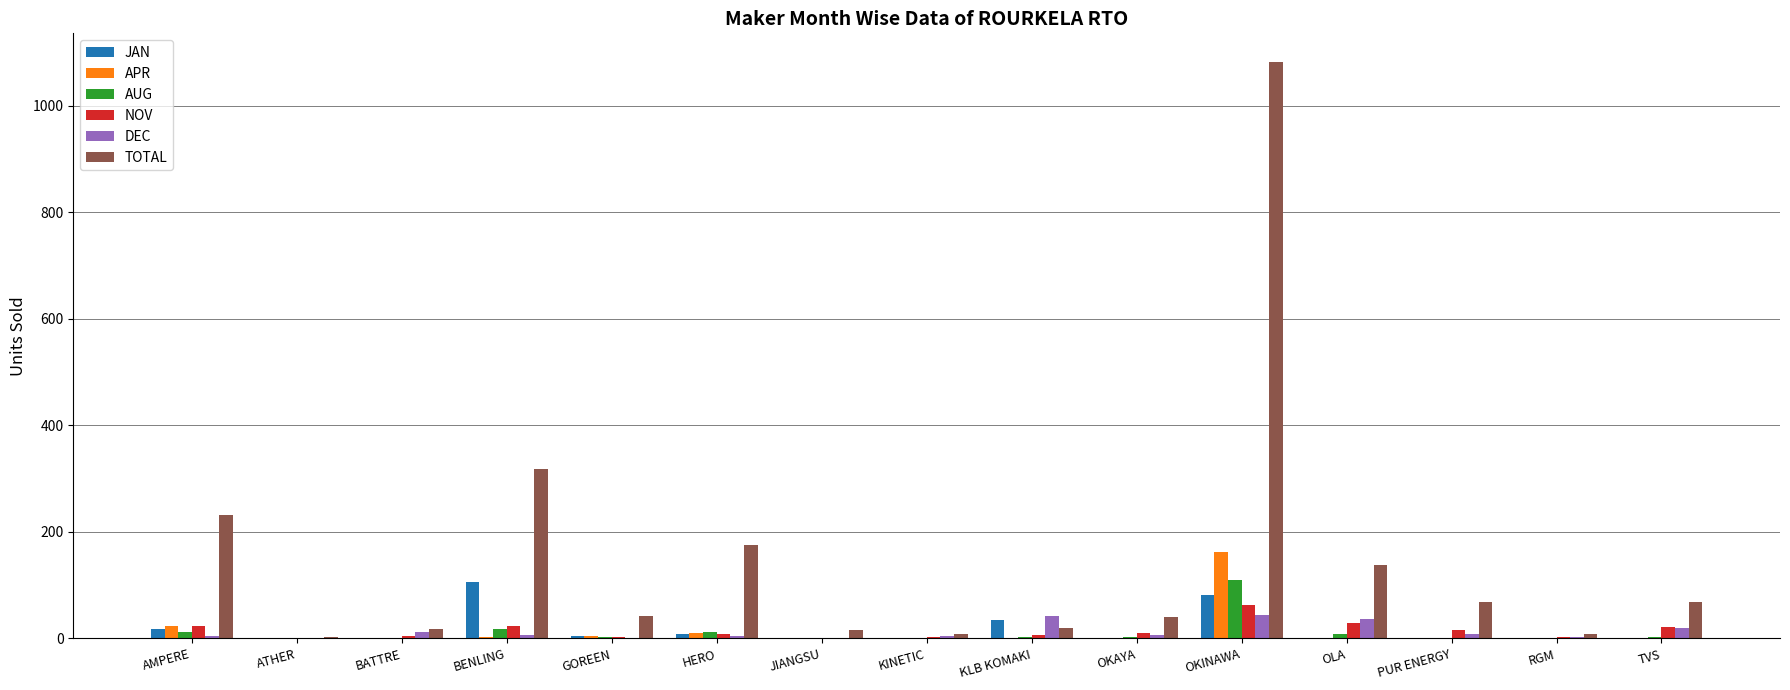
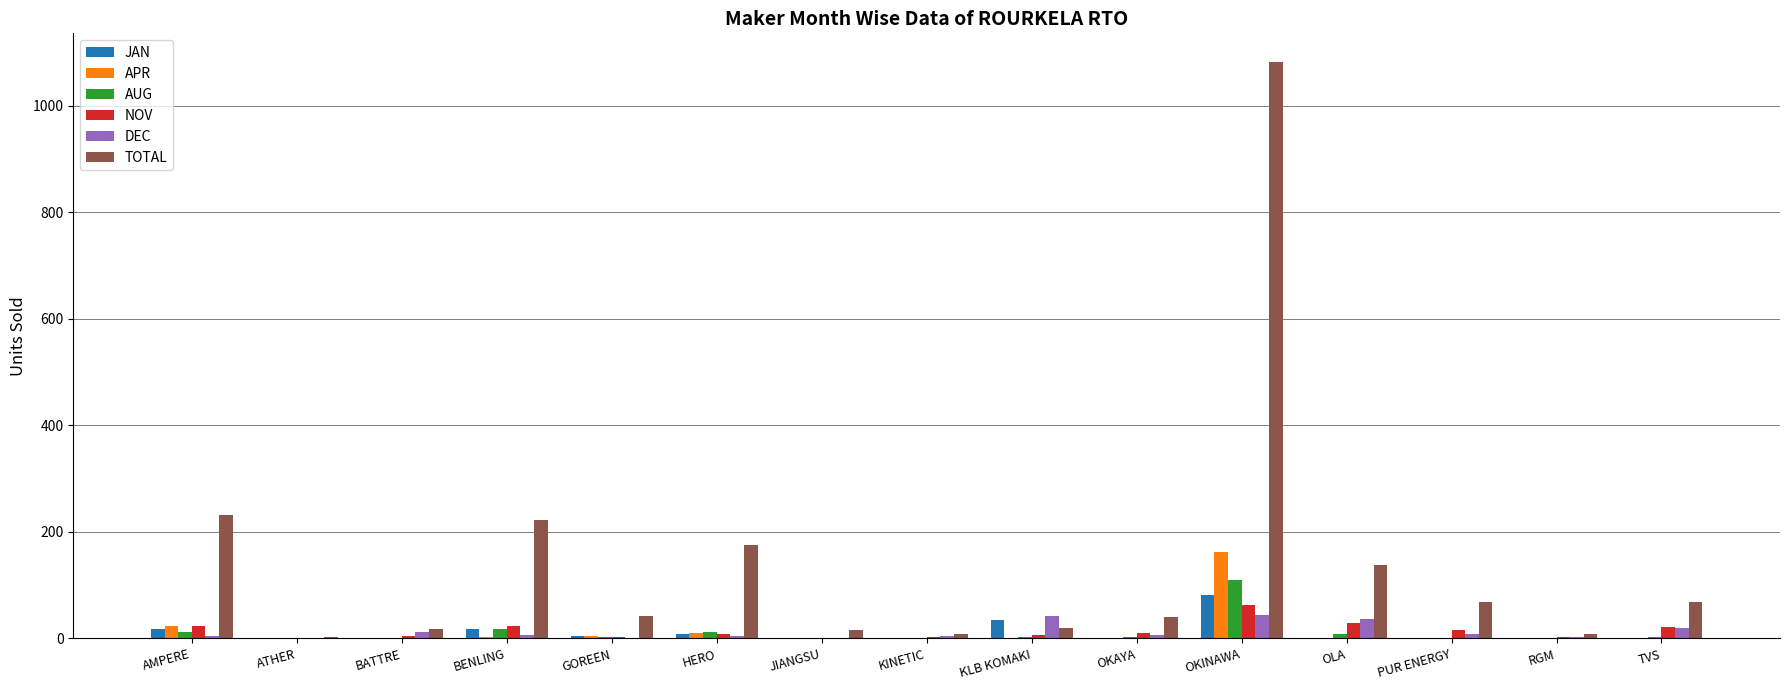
JAN, BENLING: 110 -> 20
TOTAL, BENLING: 320 -> 220
